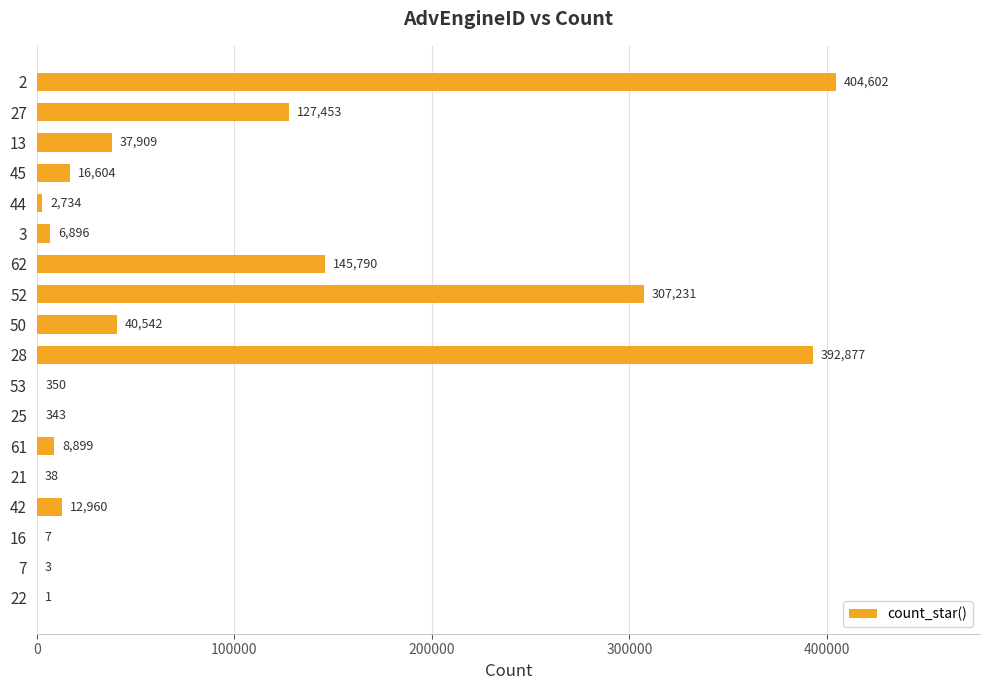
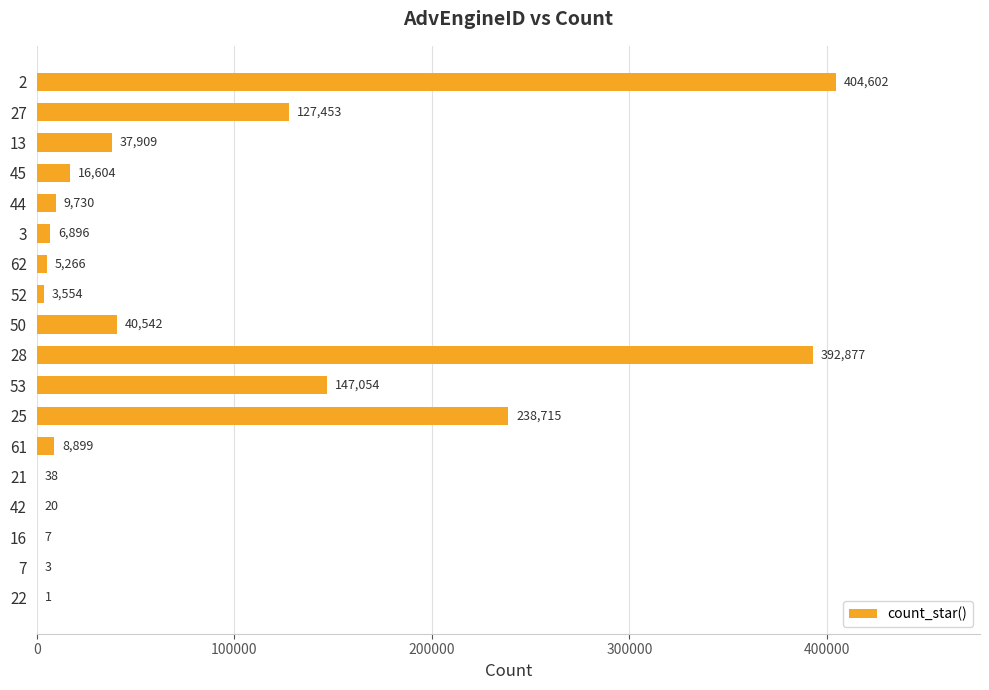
44: 2,734 -> 9,730
62: 145,790 -> 5,266
52: 307,231 -> 3,554
53: 350 -> 147,054
25: 343 -> 238,715
42: 12,960 -> 20
